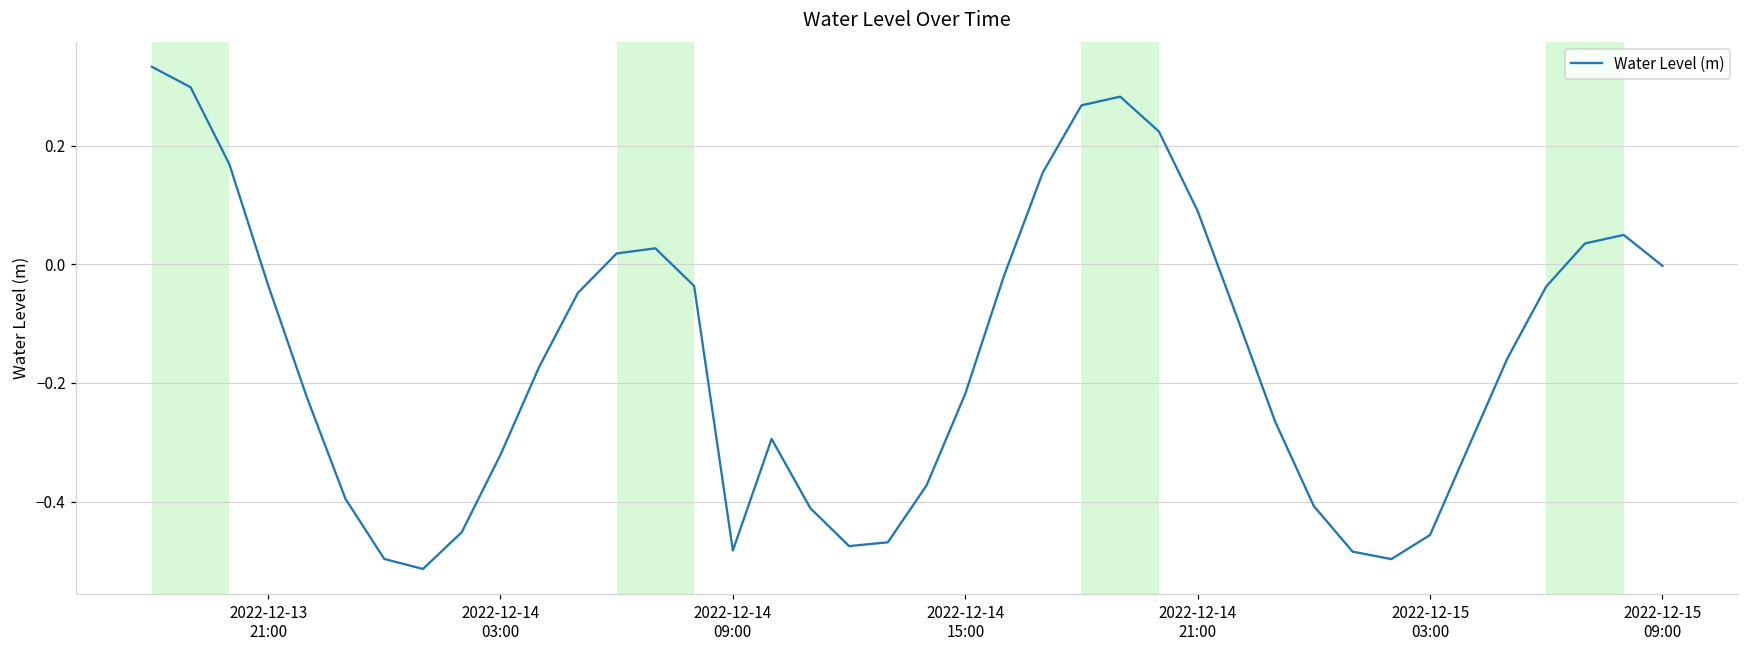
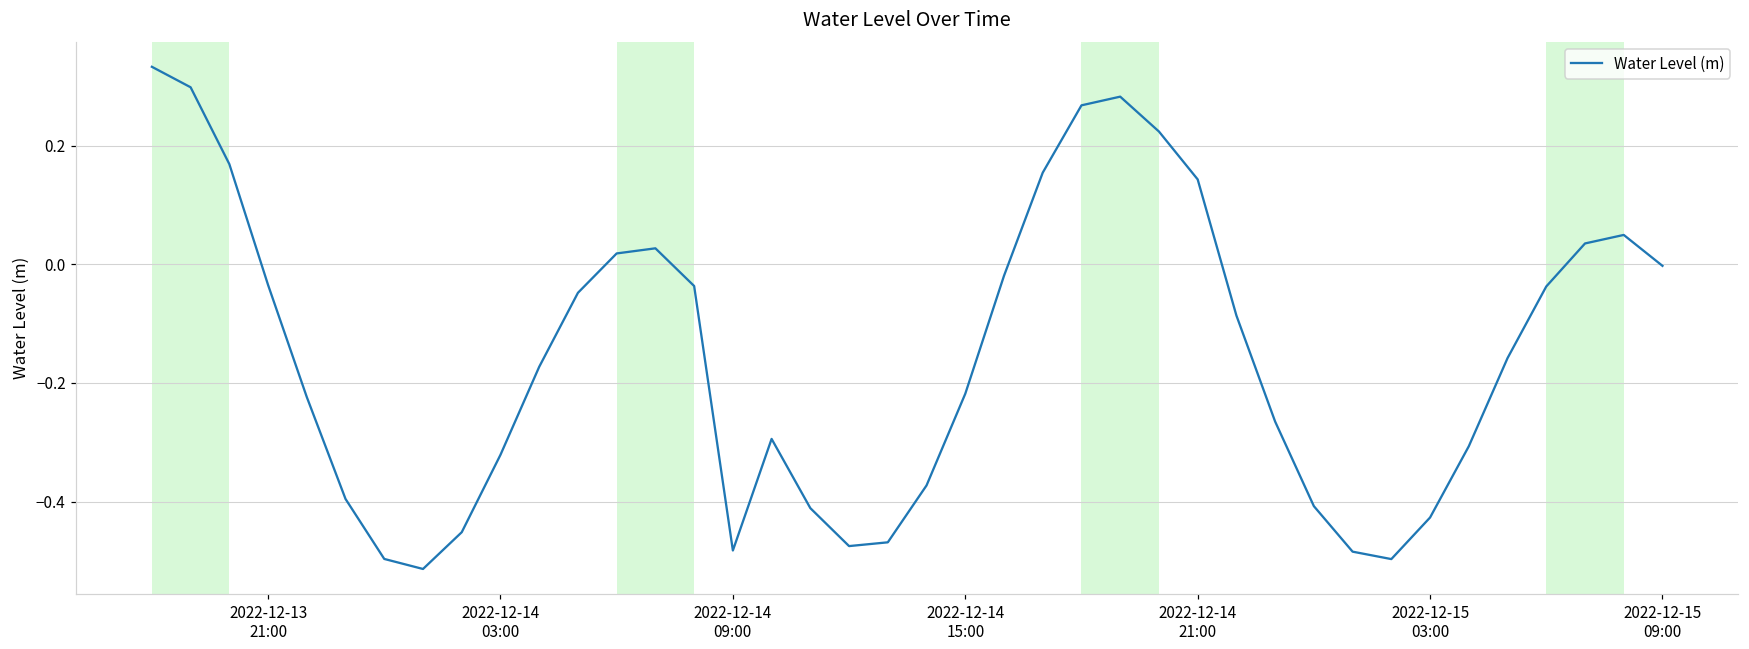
2022-12-14 21:00: 0.09 -> 0.14
2022-12-15 03:00: -0.46 -> -0.43
